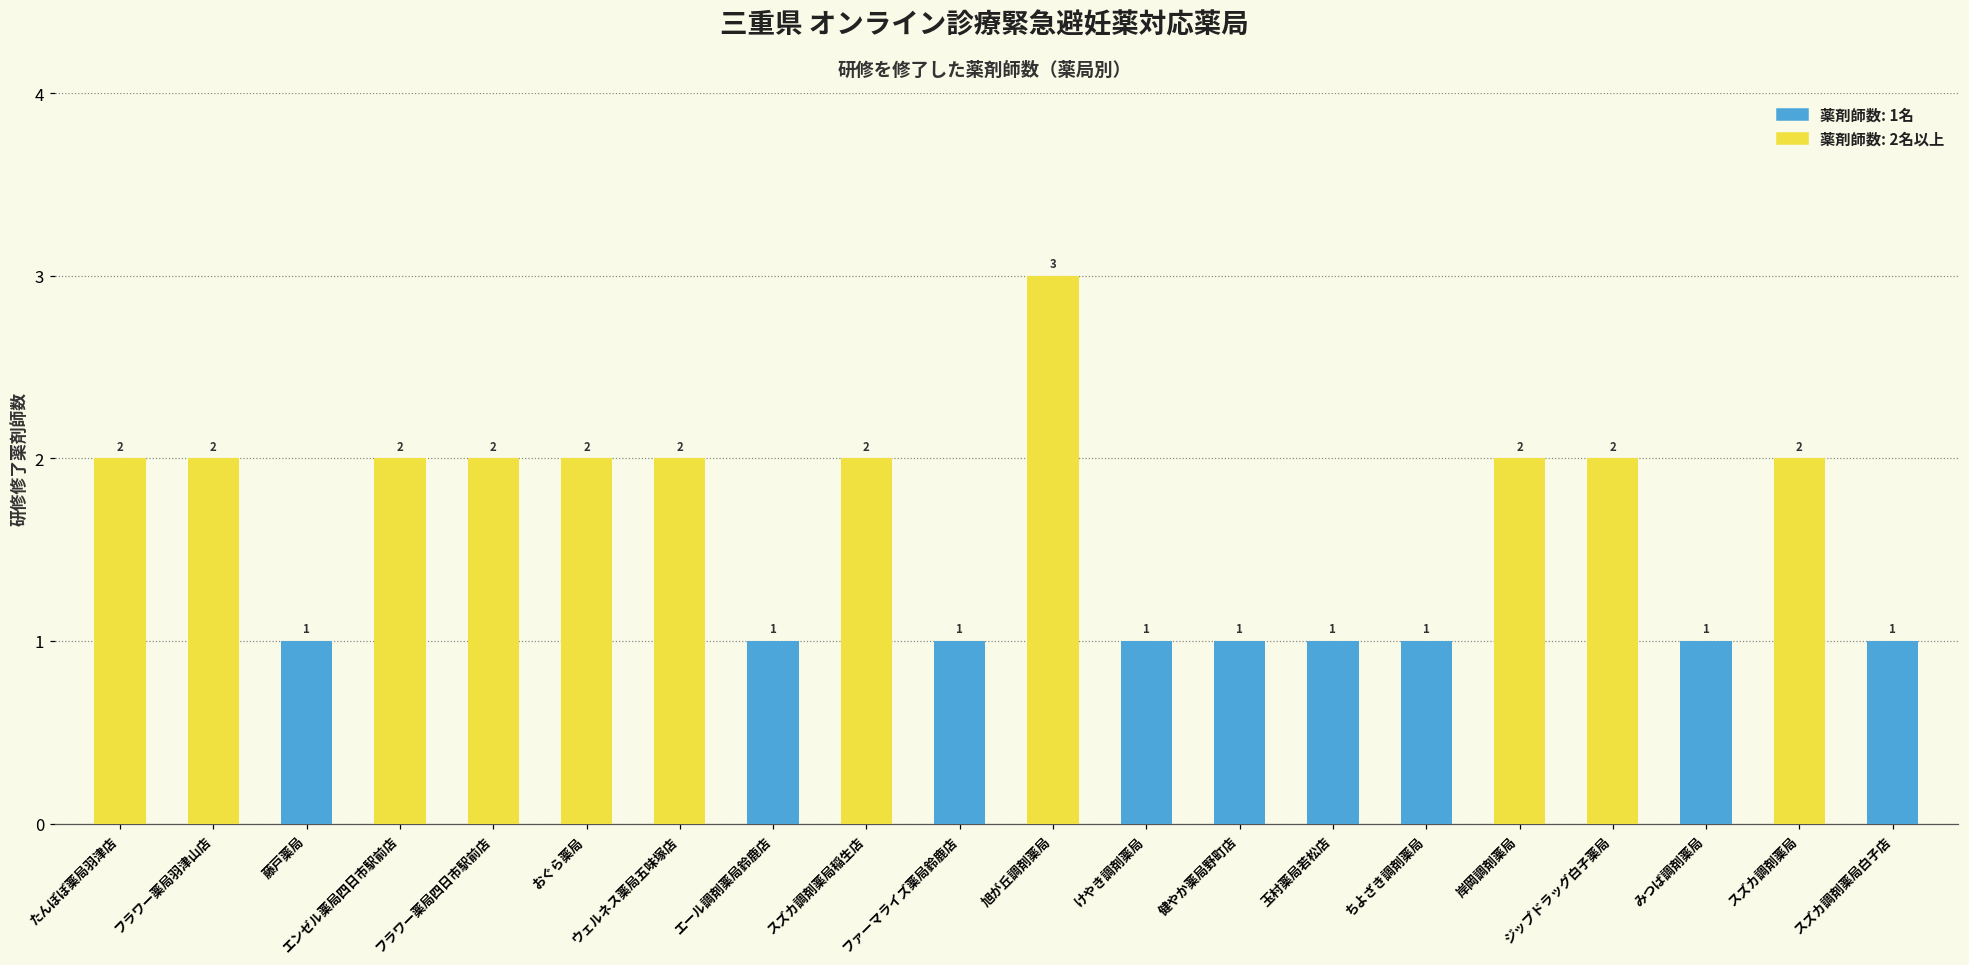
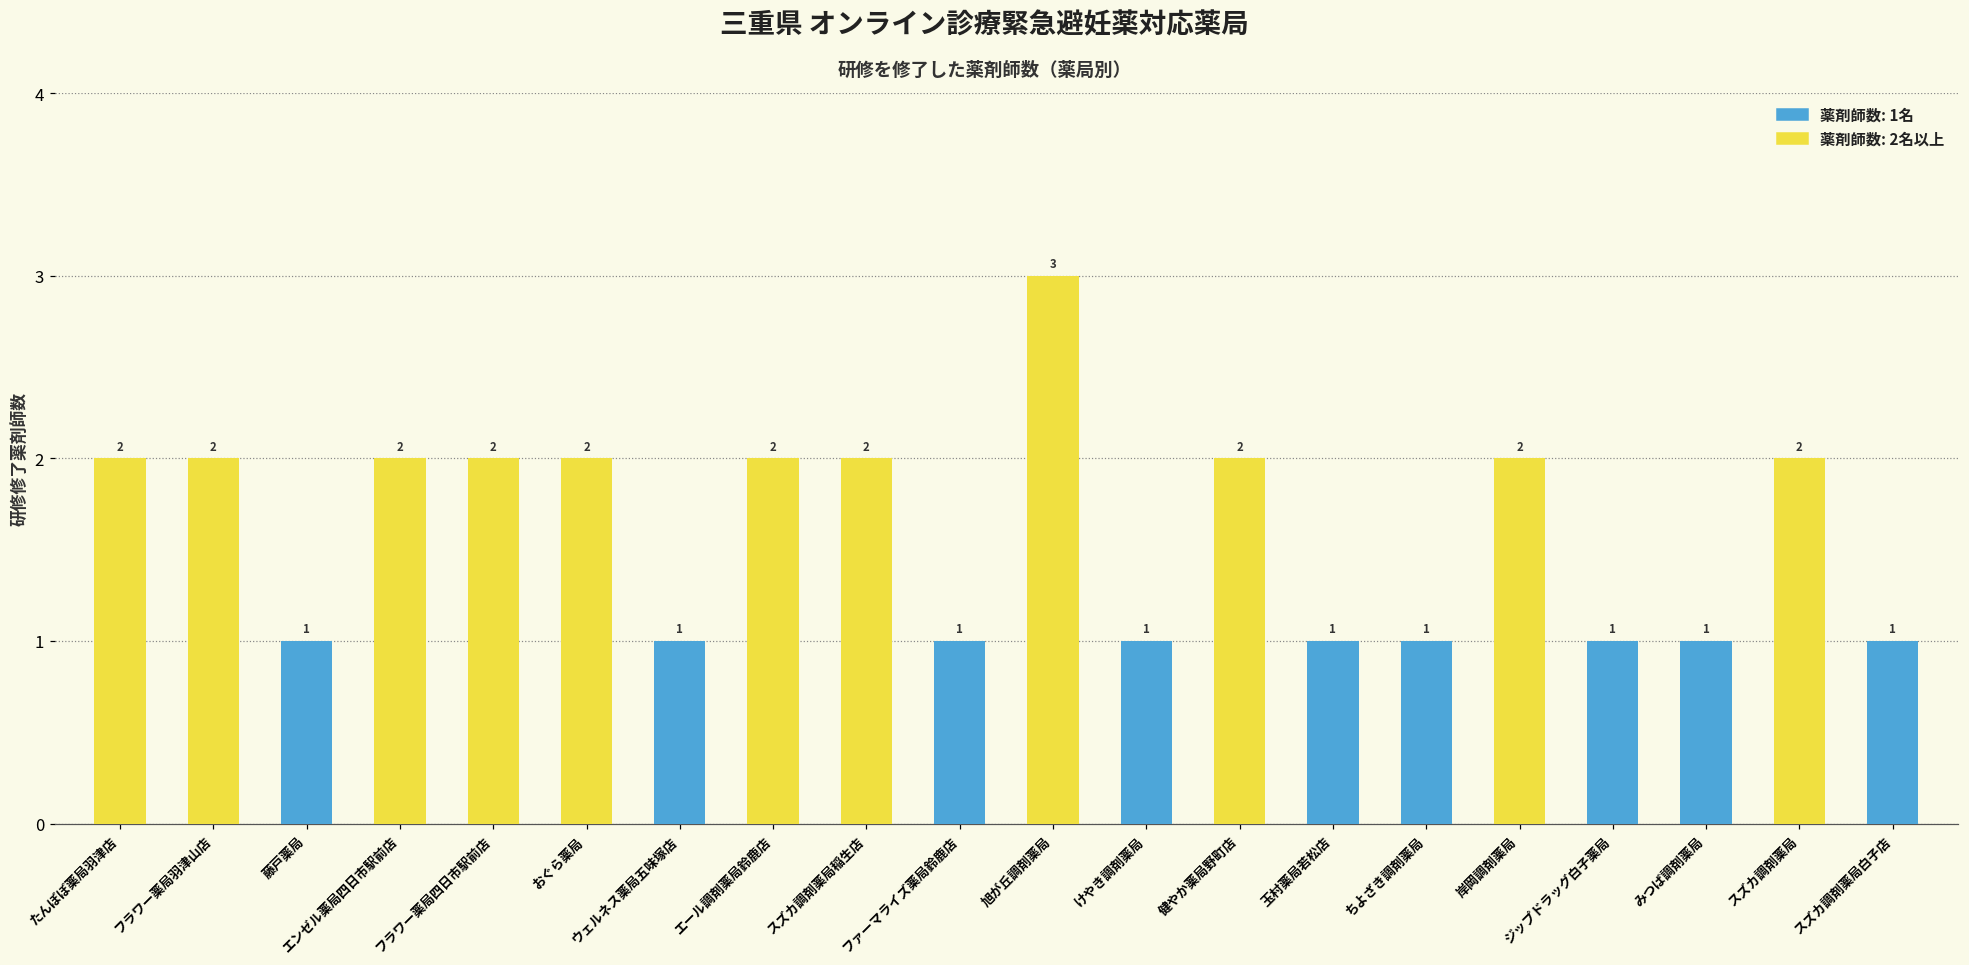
ウェルネス薬局五味塚店: 2 -> 1
エール調剤薬局鈴鹿店: 1 -> 2
健やか薬局野町店: 1 -> 2
ジップドラッグ白子薬局: 2 -> 1
